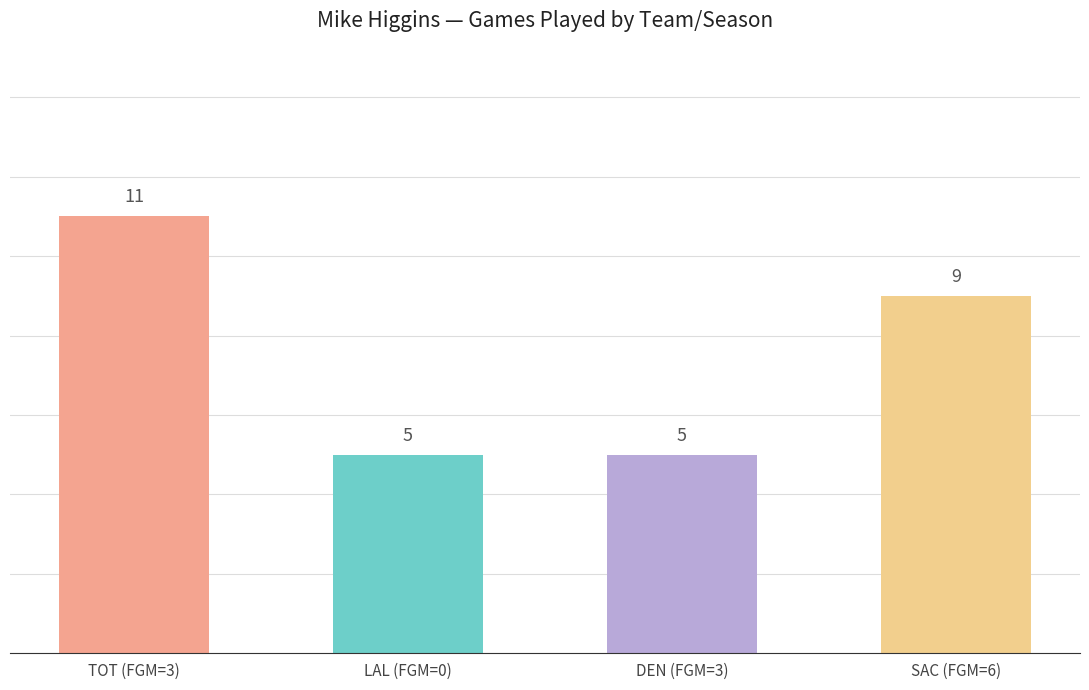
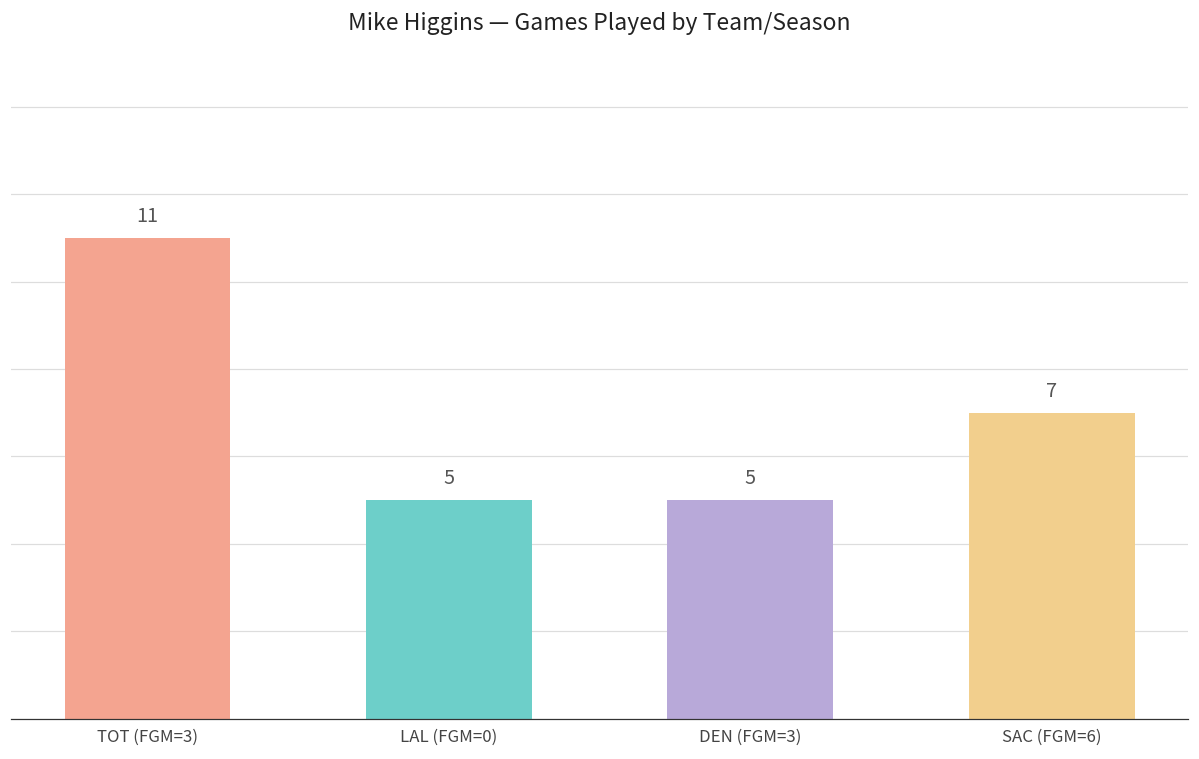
SAC (FGM=6): 9 -> 7
